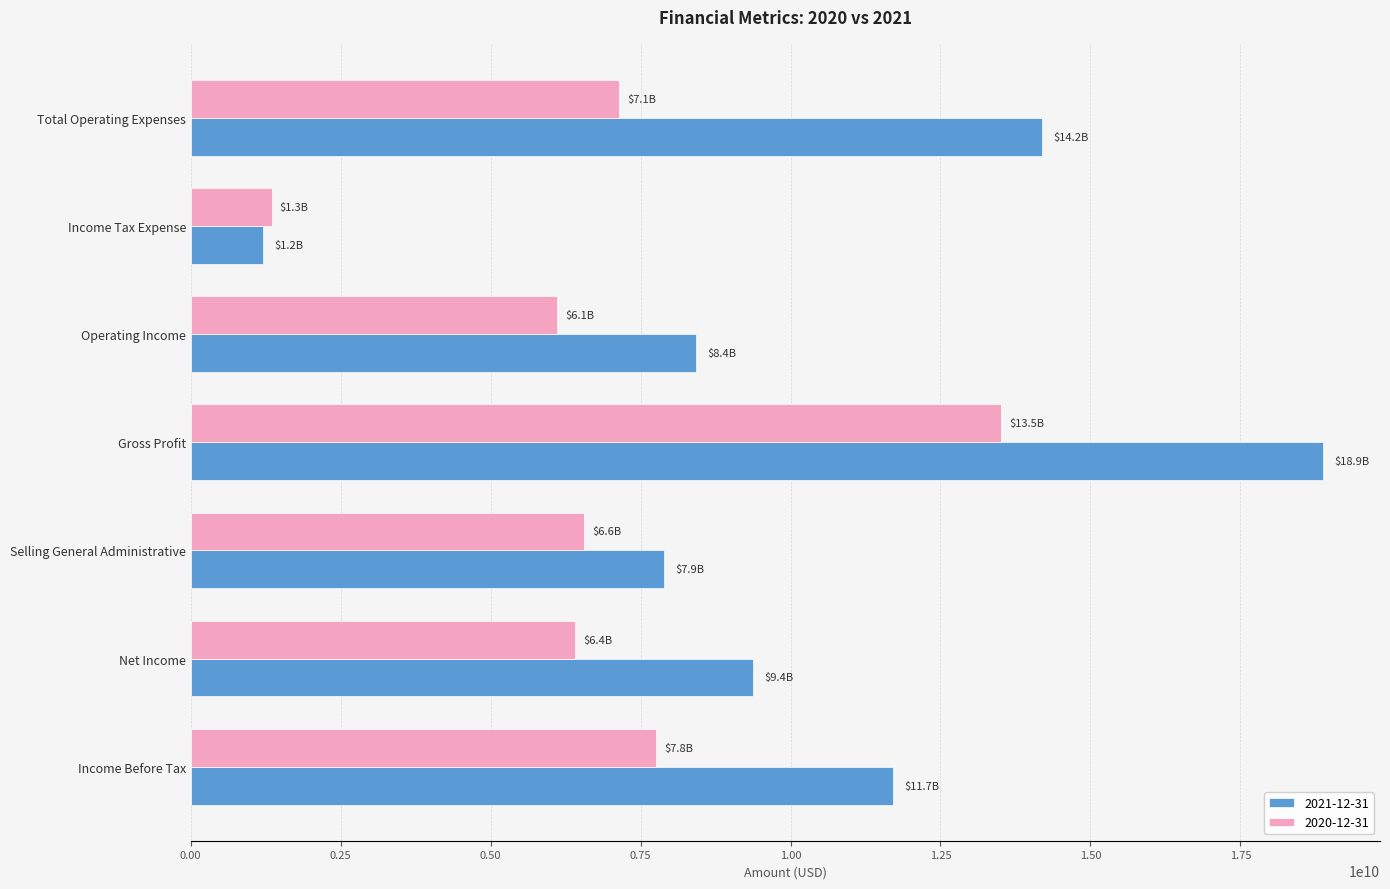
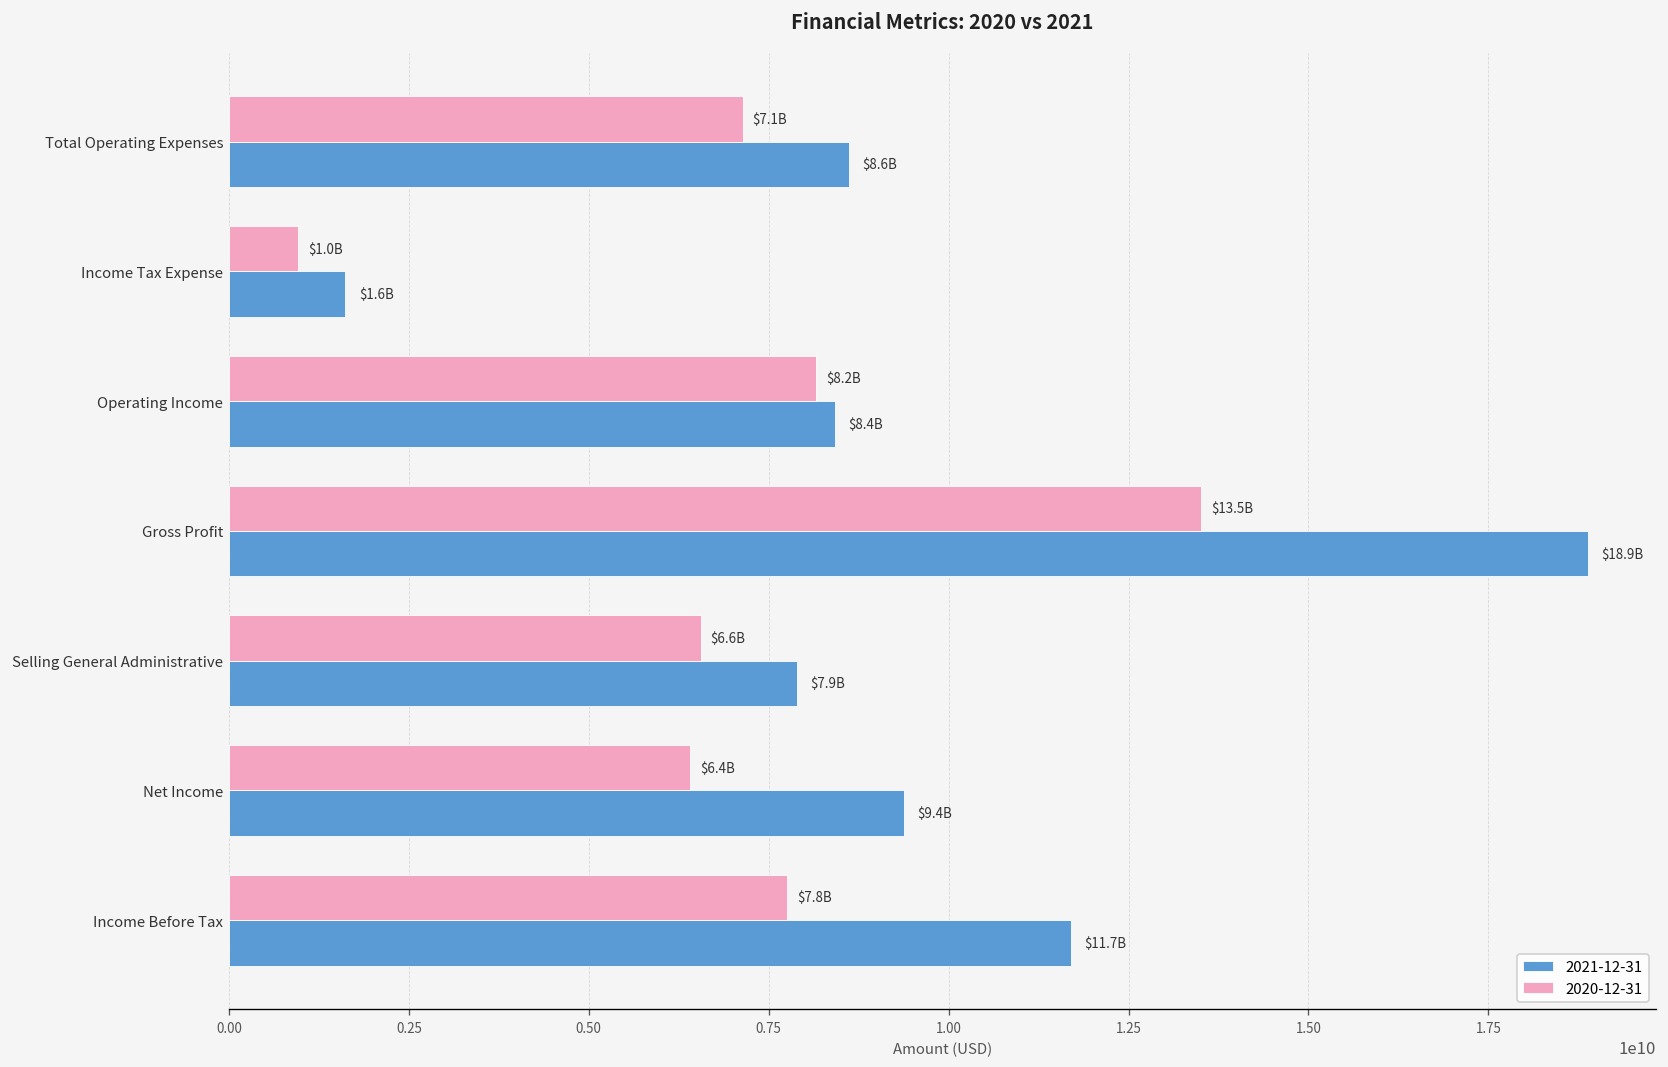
2021-12-31, Total Operating Expenses: $14.2B -> $8.6B
2020-12-31, Income Tax Expense: $1.3B -> $1.0B
2021-12-31, Income Tax Expense: $1.2B -> $1.6B
2020-12-31, Operating Income: $6.1B -> $8.2B
